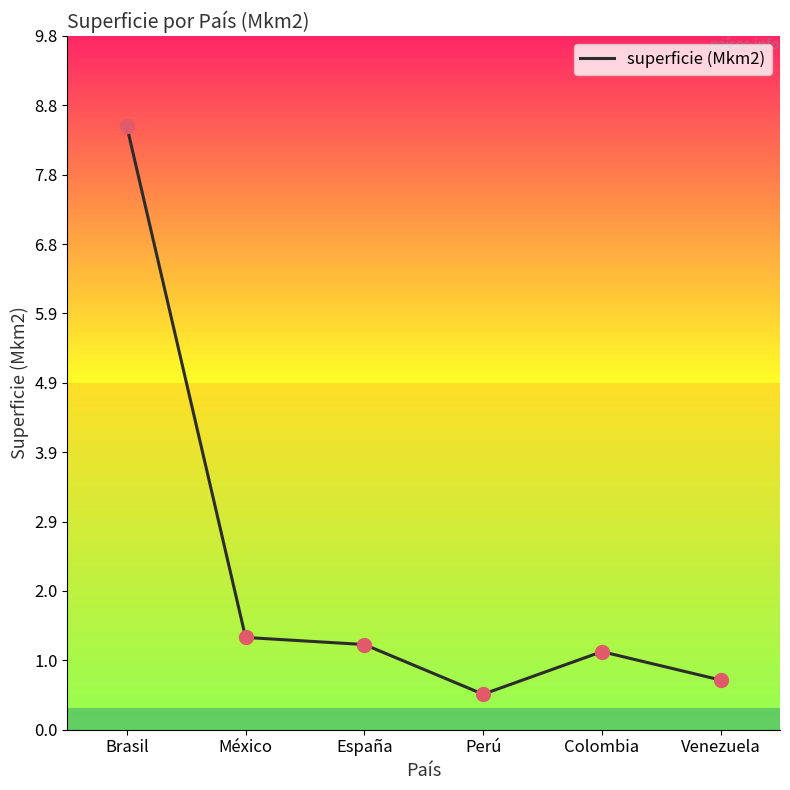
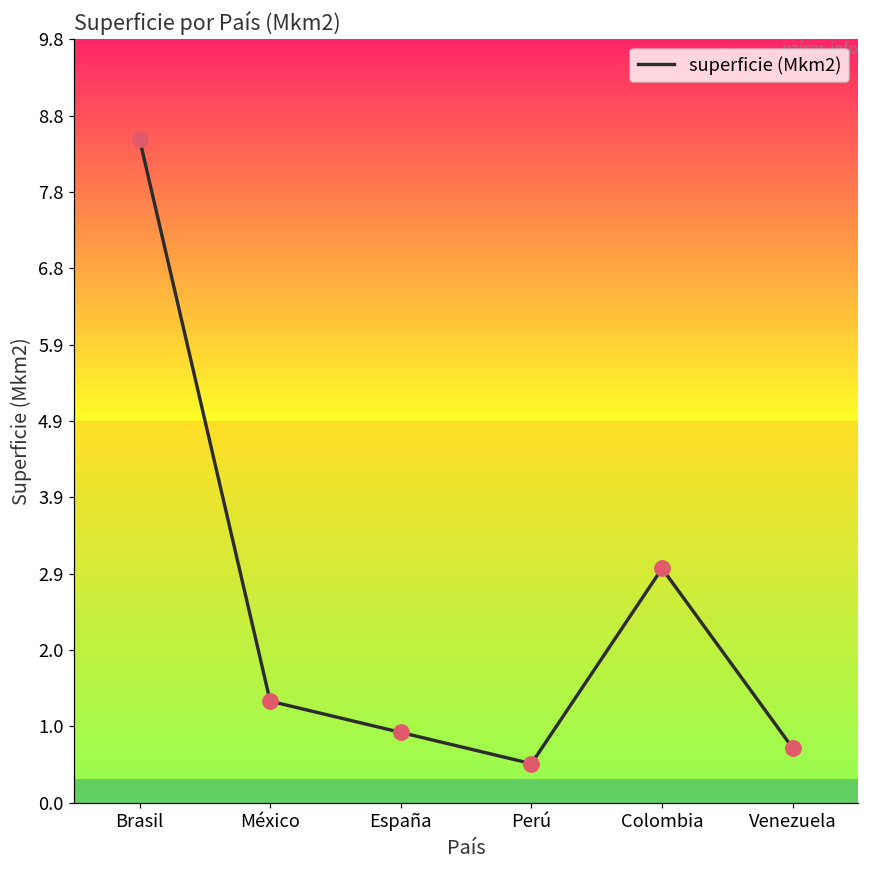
España: 1.2 -> 0.9
Colombia: 1.1 -> 3.0
